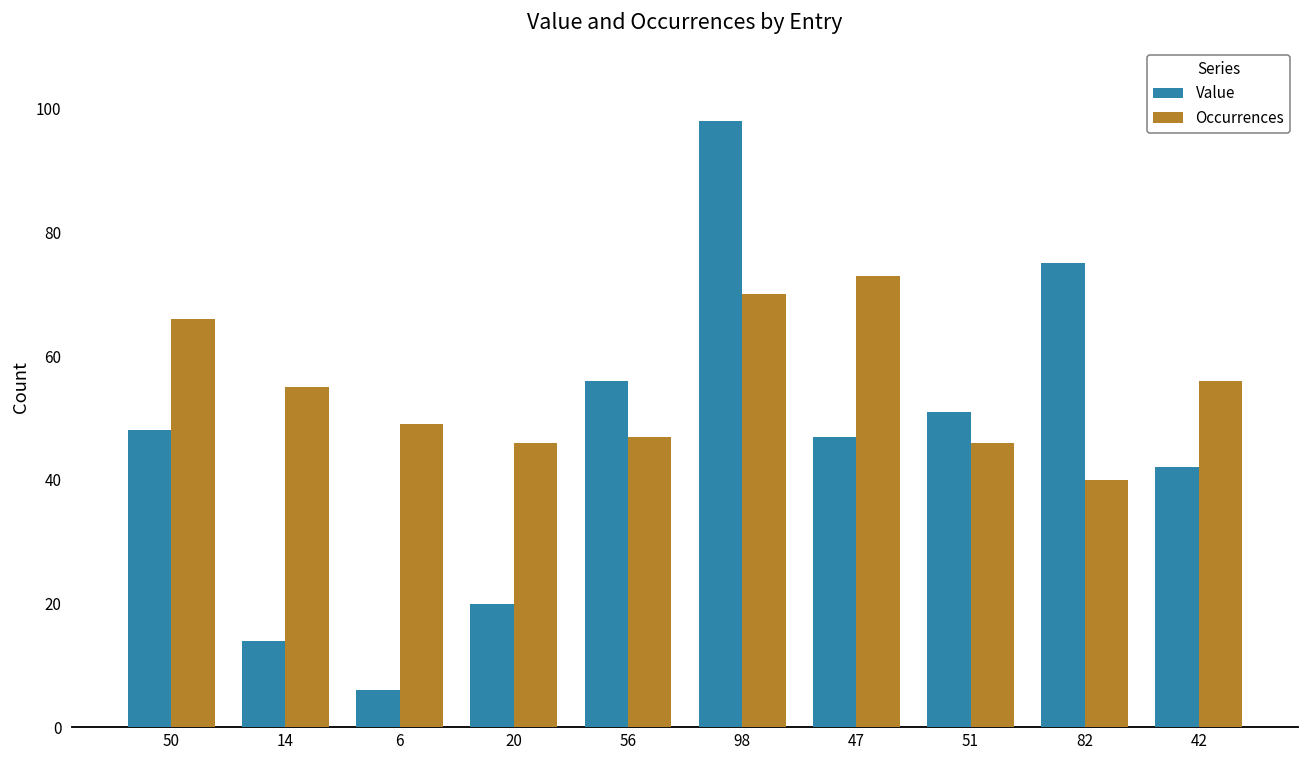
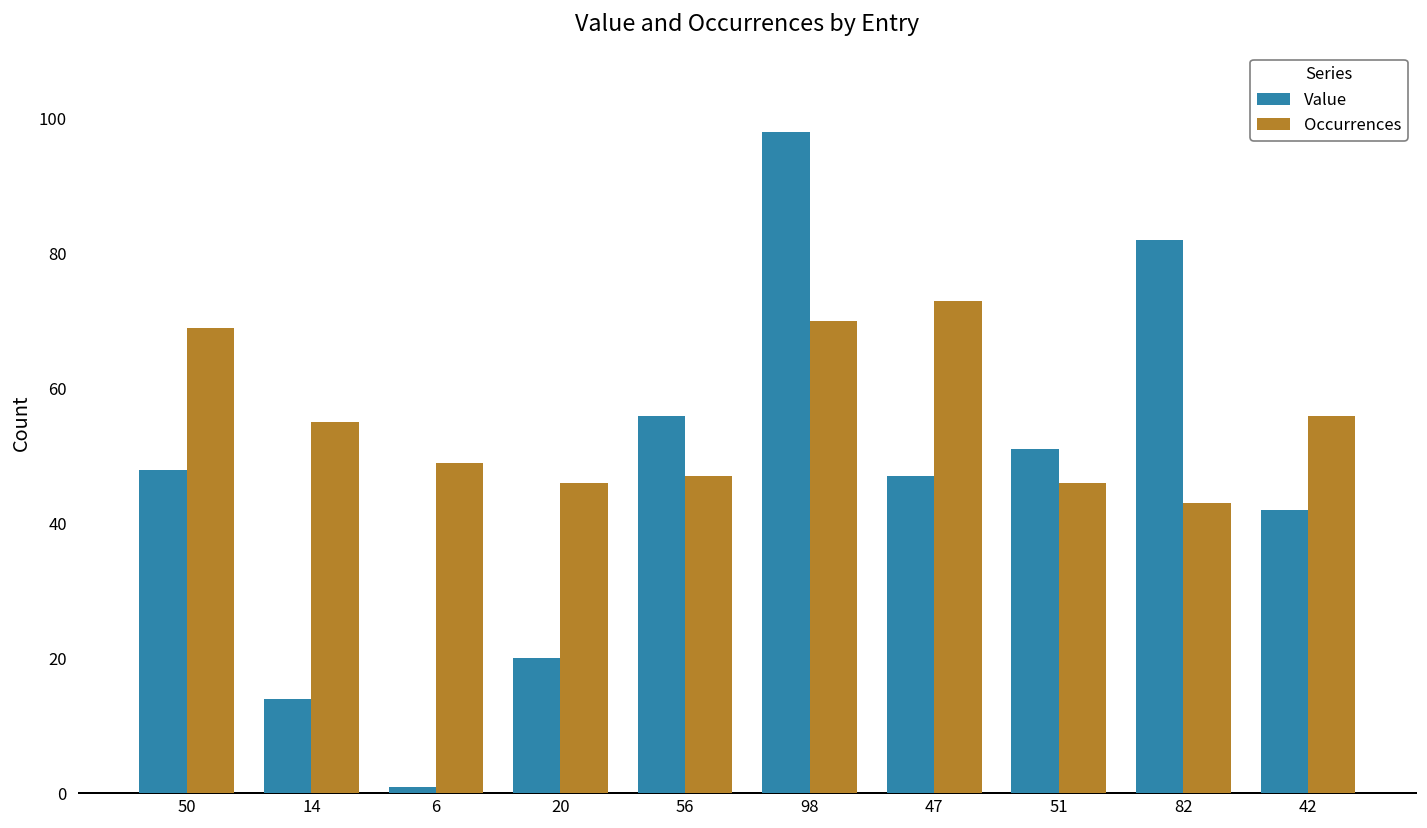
Occurrences, 50: 66 -> 69
Value, 6: 6 -> 1
Value, 82: 75 -> 82
Occurrences, 82: 40 -> 43
